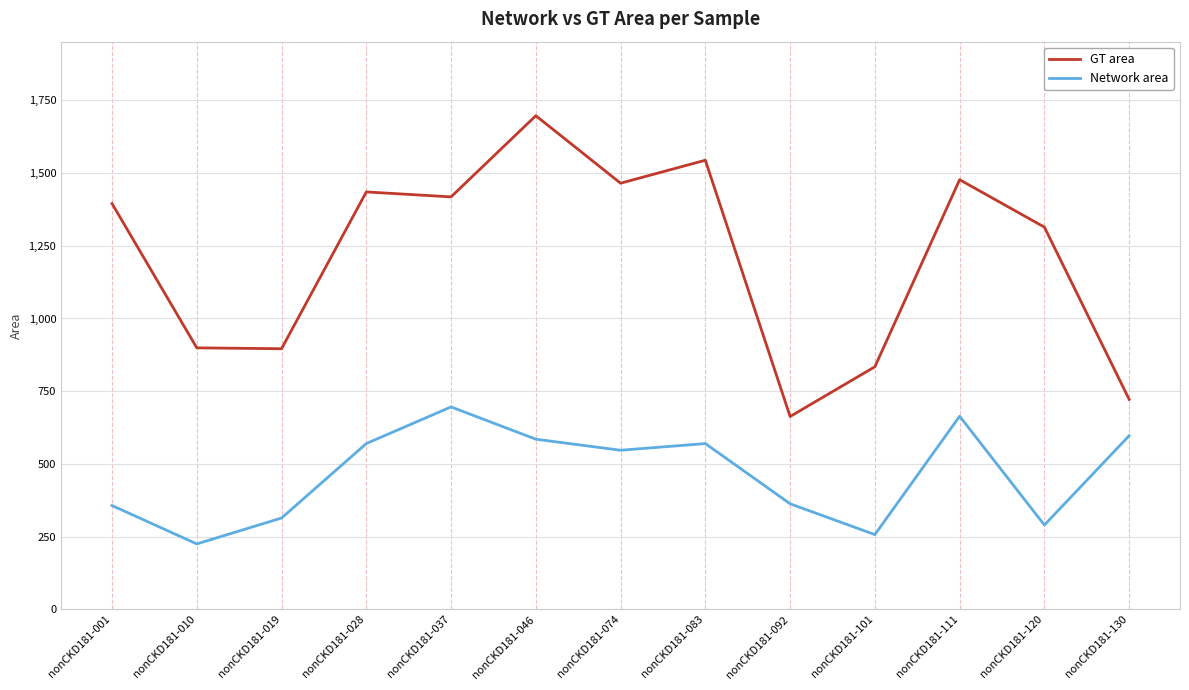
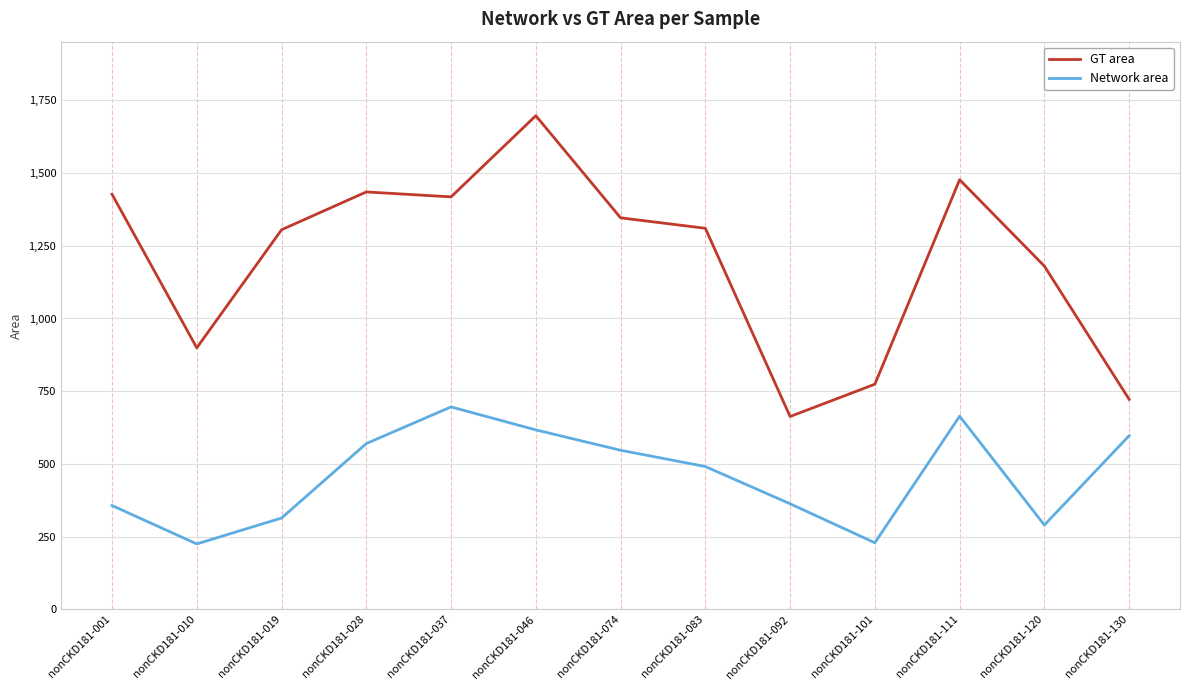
GT area, nonCKD181-001: 1,400 -> 1,430
GT area, nonCKD181-019: 900 -> 1,310
Network area, nonCKD181-046: 590 -> 620
GT area, nonCKD181-074: 1,470 -> 1,350
GT area, nonCKD181-083: 1,540 -> 1,310
Network area, nonCKD181-083: 570 -> 490
GT area, nonCKD181-101: 830 -> 770
Network area, nonCKD181-101: 260 -> 230
GT area, nonCKD181-120: 1,310 -> 1,180
